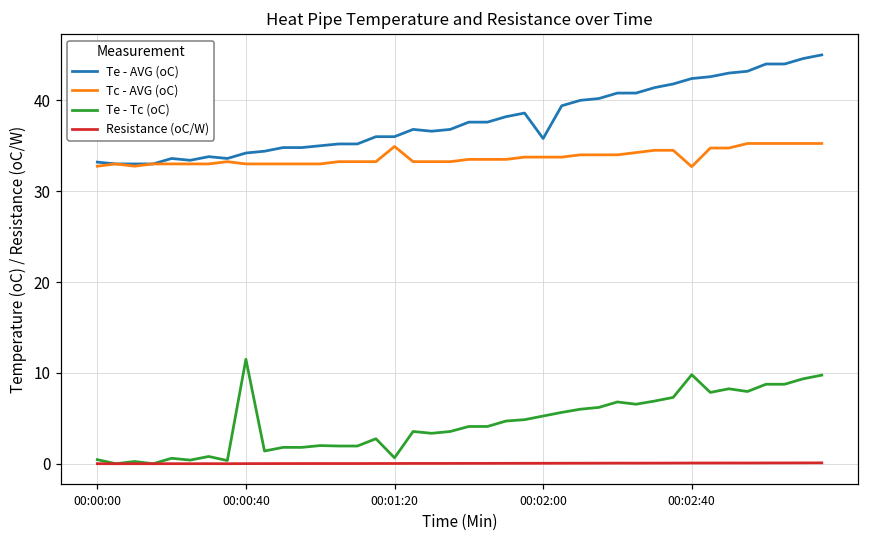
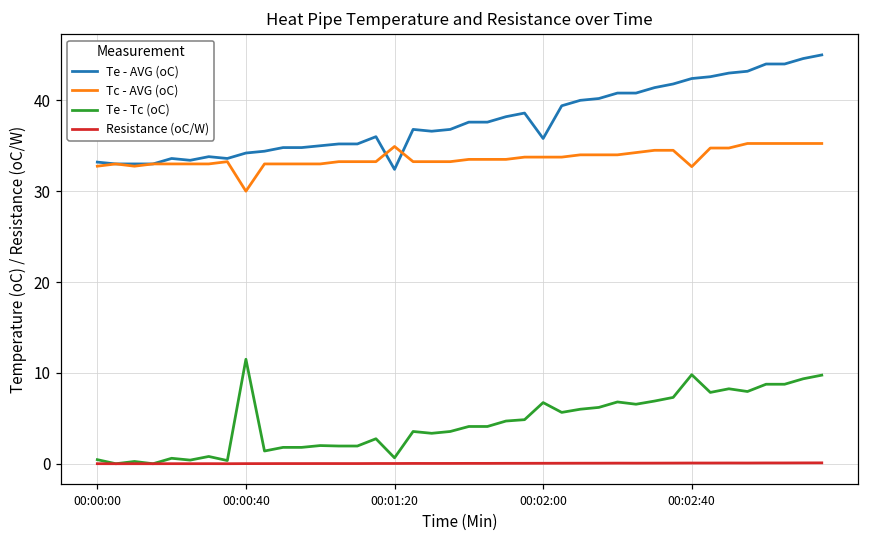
Tc - AVG (oC), 00:00:40: 33 -> 30
Te - AVG (oC), 00:01:20: 36 -> 32
Te - Tc (oC), 00:02:00: 5 -> 7
